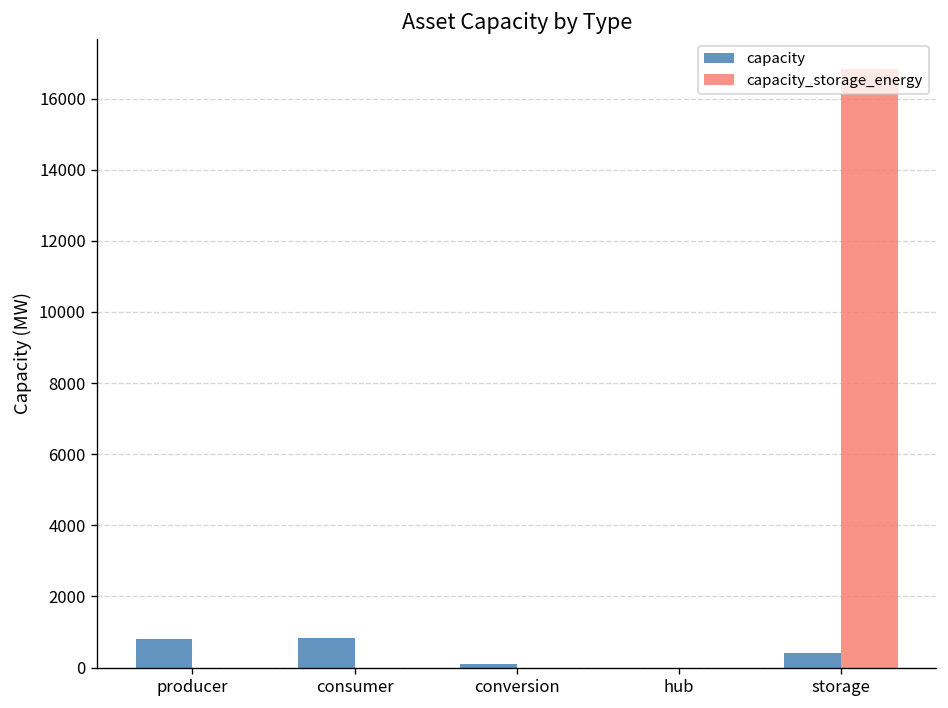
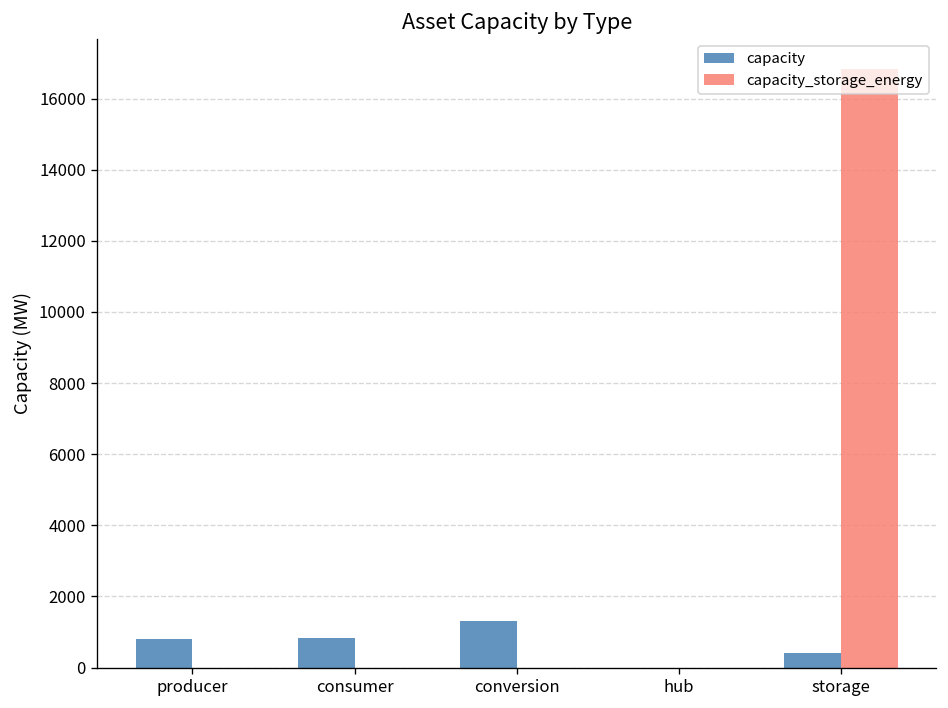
capacity, conversion: 100 -> 1300
